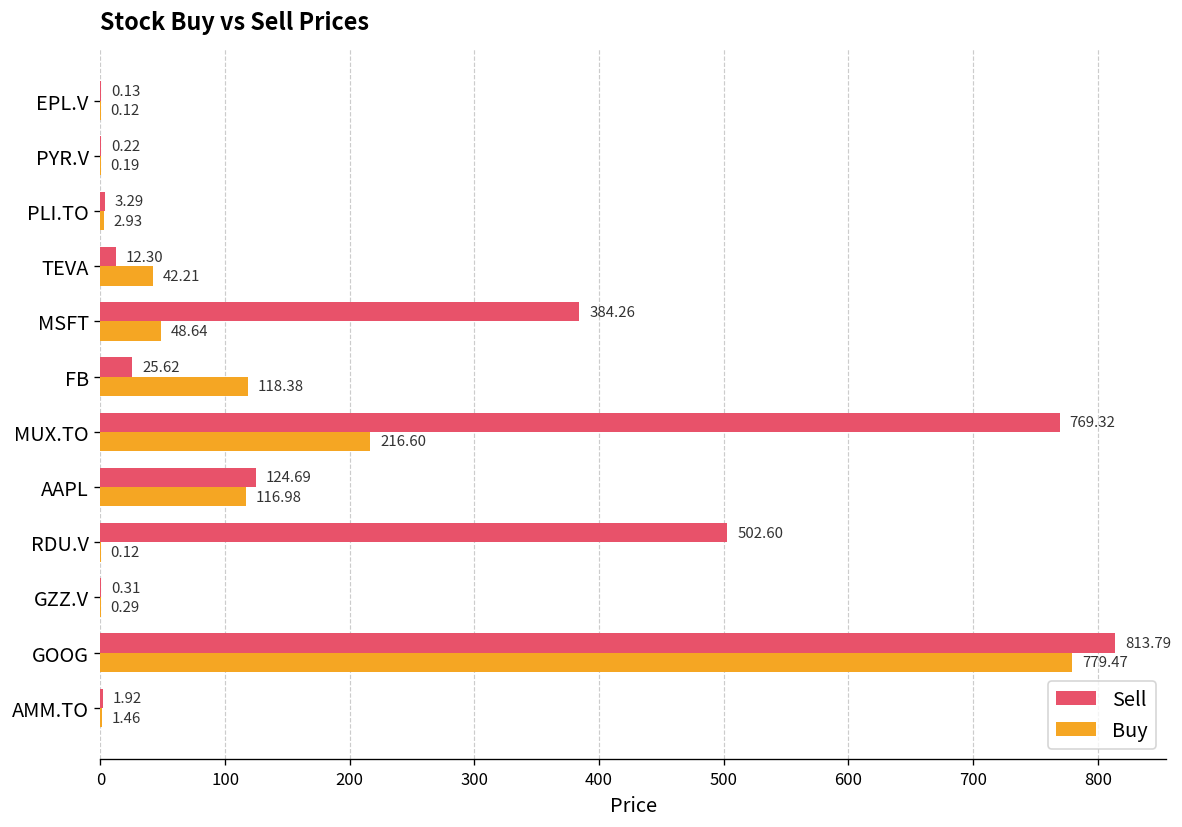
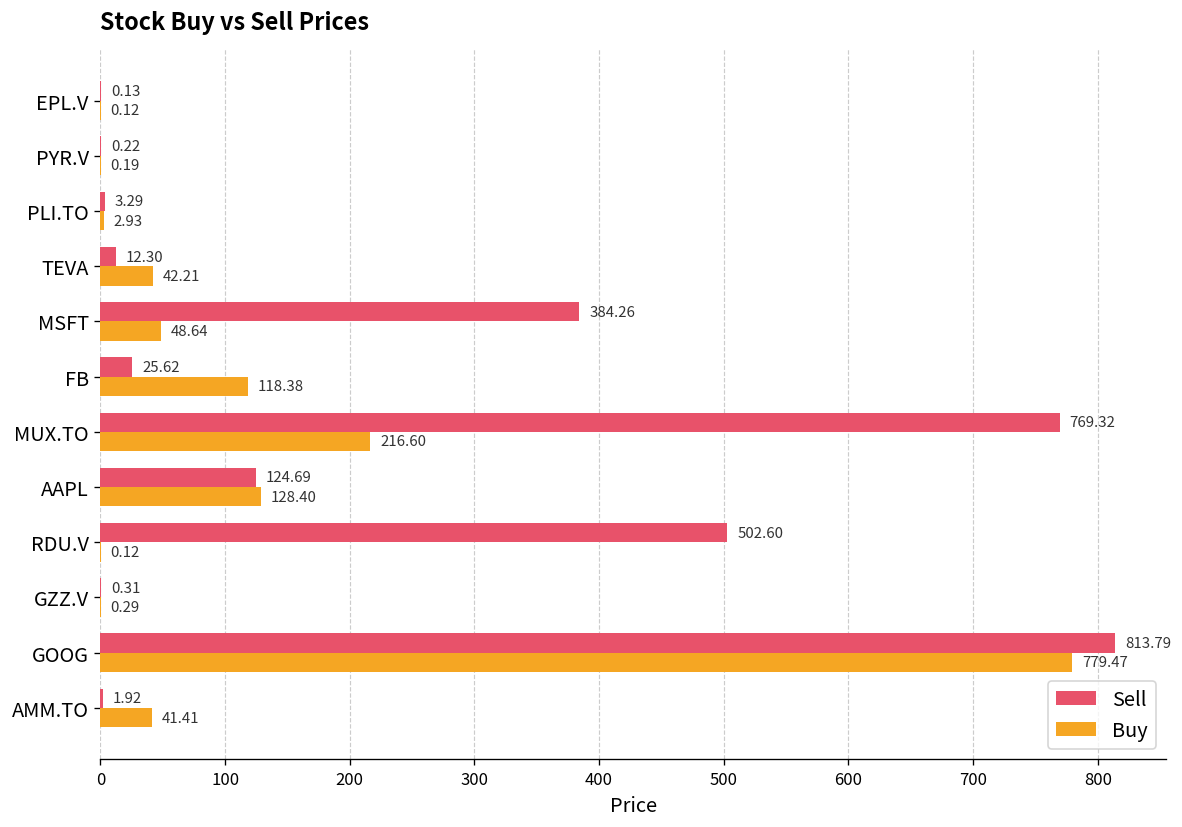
Buy, AAPL: 116.98 -> 128.40
Buy, AMM.TO: 1.46 -> 41.41
